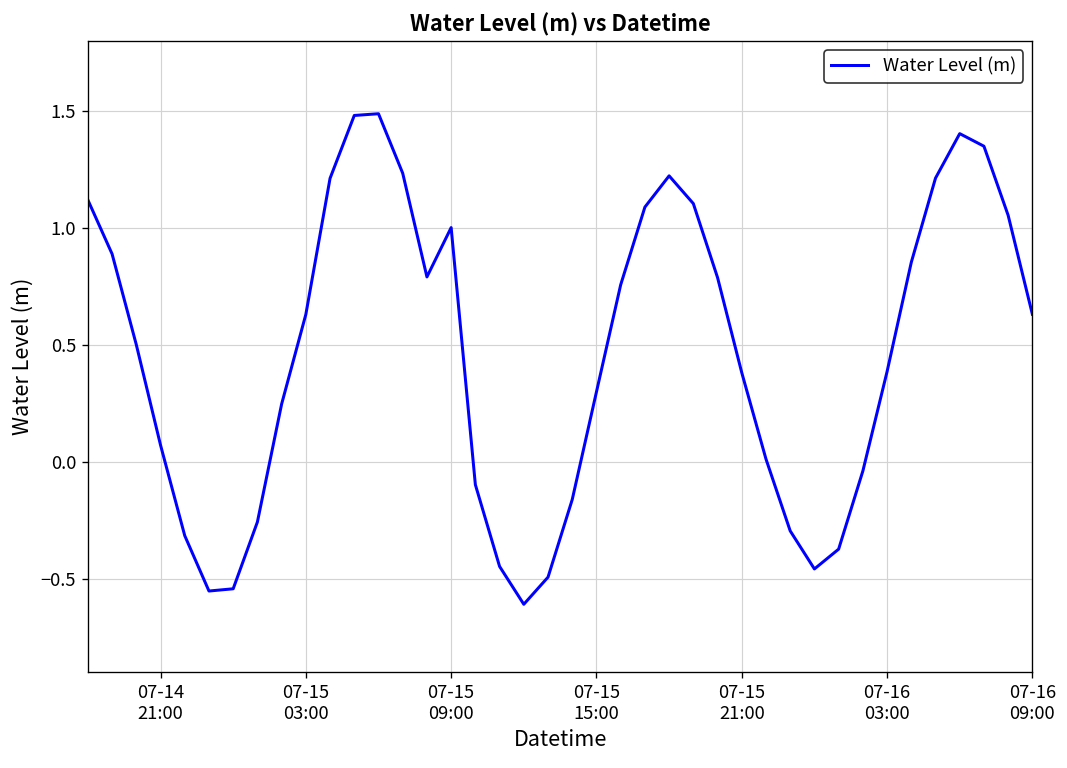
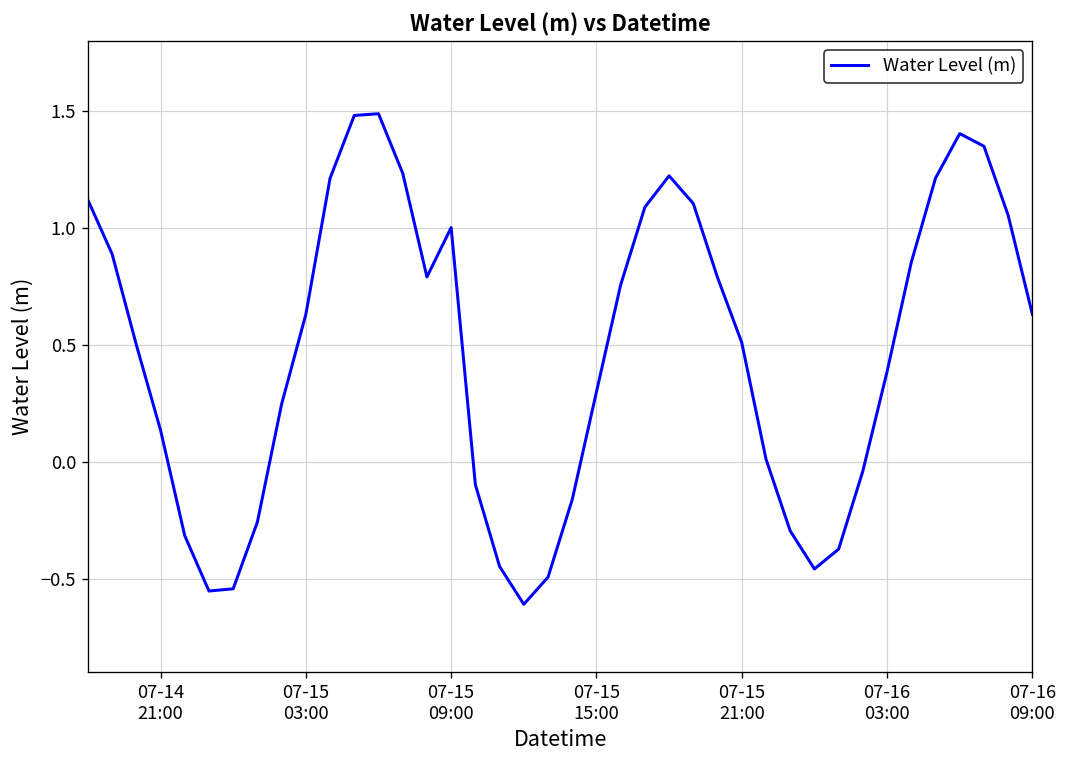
07-14 21:00: 0.07 -> 0.14
07-15 21:00: 0.38 -> 0.51
